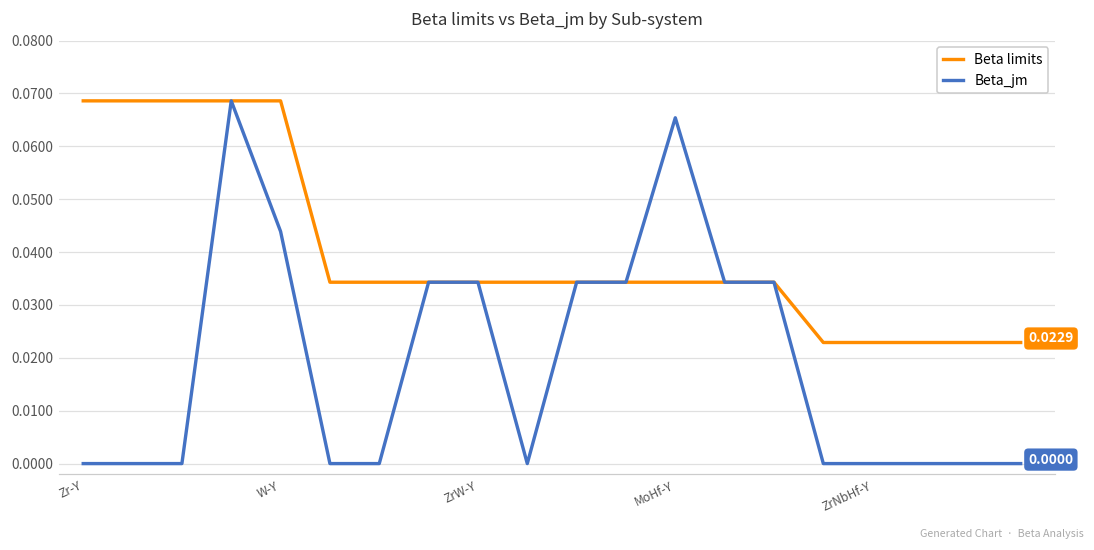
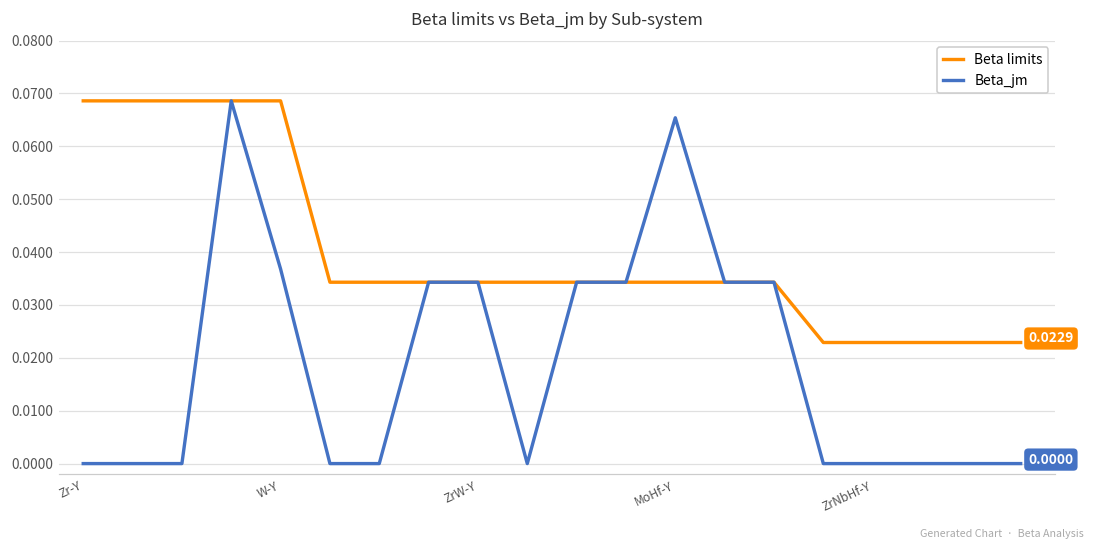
Beta_jm, W-Y: 0.044 -> 0.037
